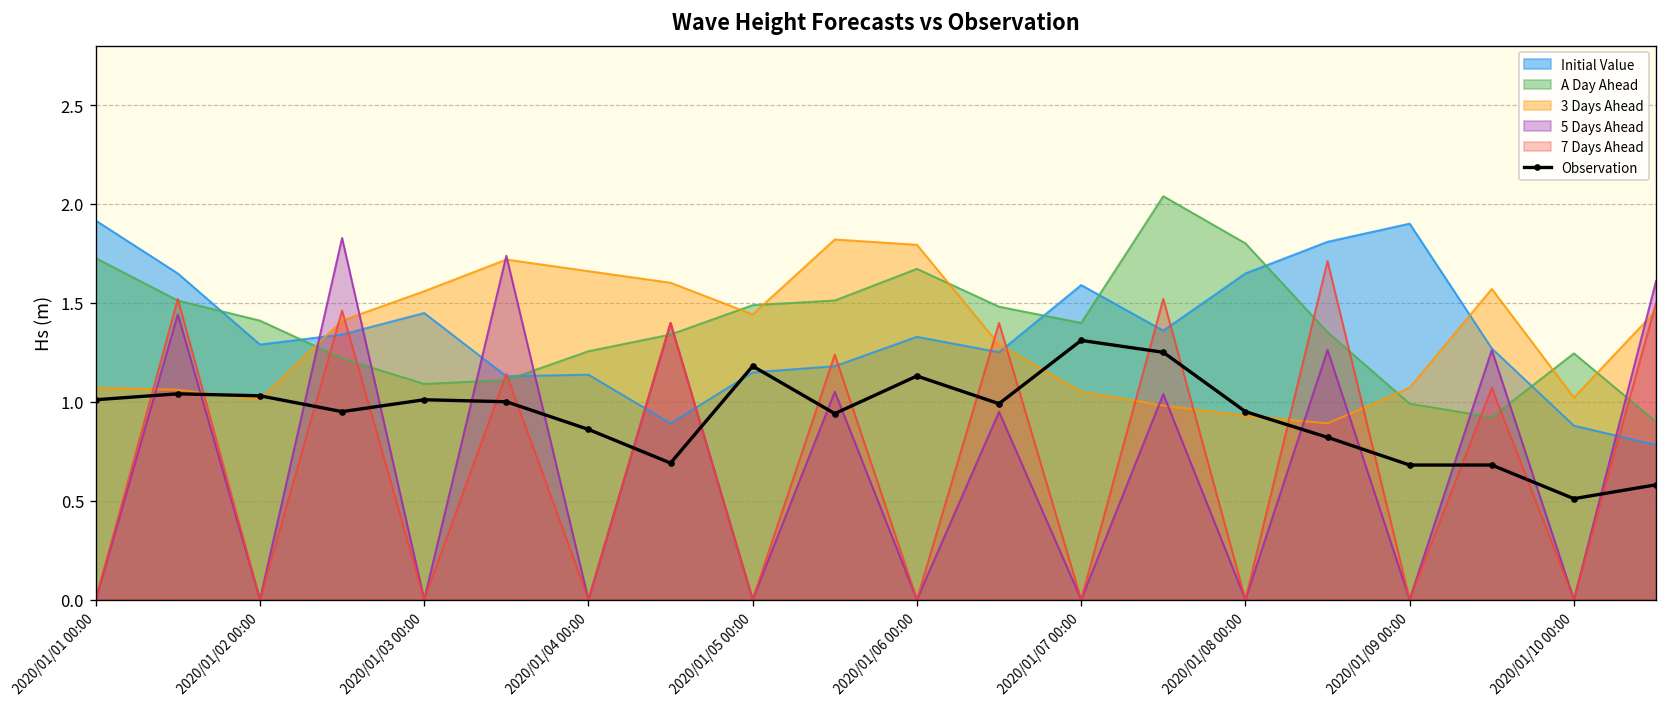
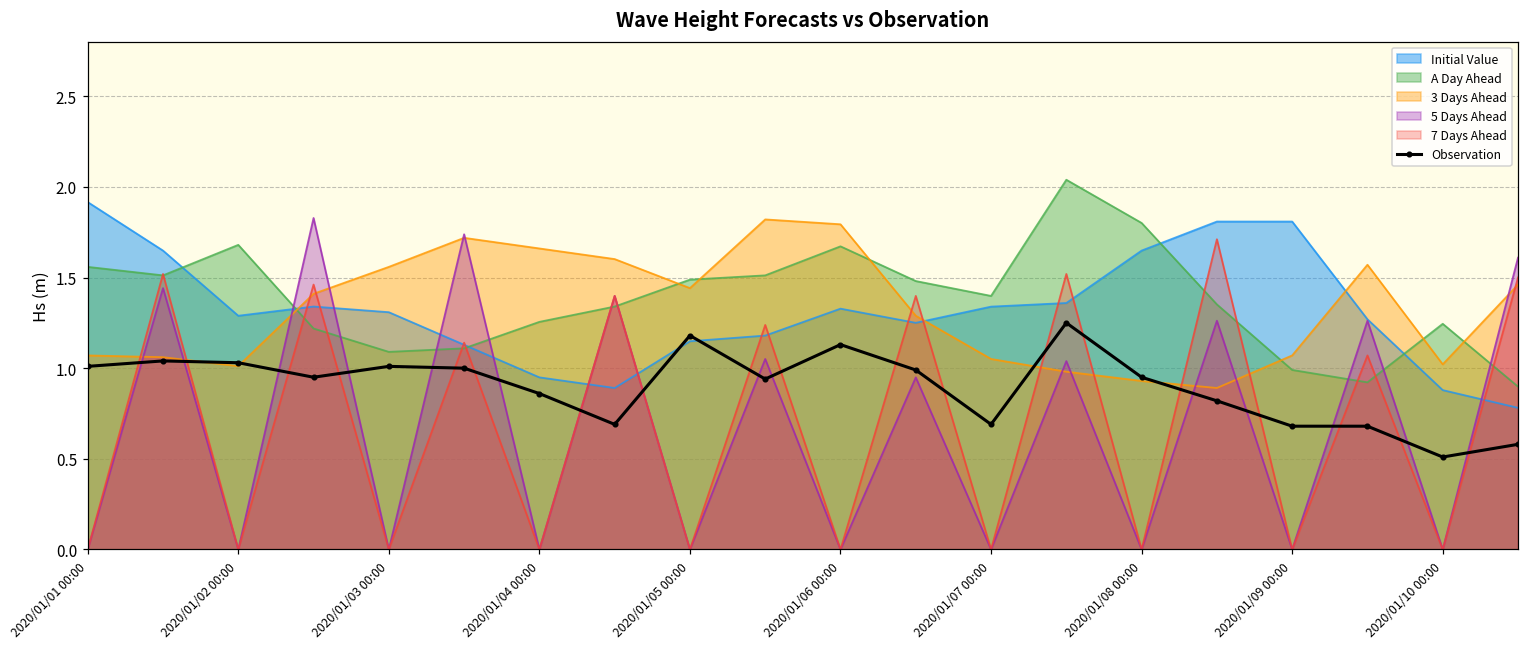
A Day Ahead, 2020/01/01 00:00: 1.73 -> 1.56
A Day Ahead, 2020/01/02 00:00: 1.41 -> 1.68
Initial Value, 2020/01/03 00:00: 1.45 -> 1.31
Initial Value, 2020/01/04 00:00: 1.14 -> 0.95
Initial Value, 2020/01/07 00:00: 1.59 -> 1.34
Observation, 2020/01/07 00:00: 1.31 -> 0.69
Initial Value, 2020/01/09 00:00: 1.90 -> 1.81
